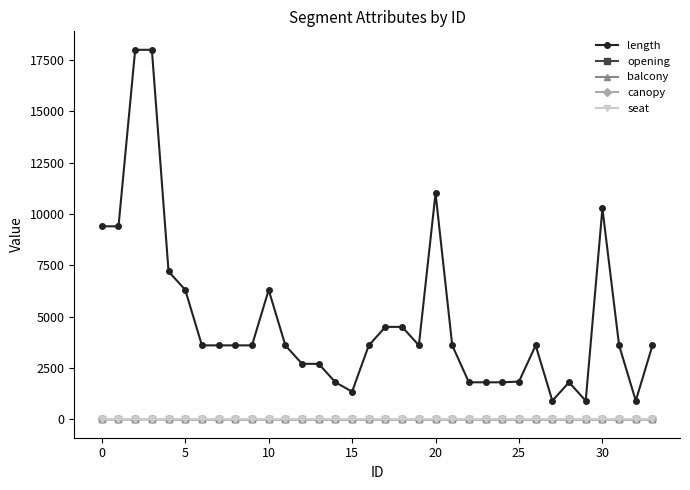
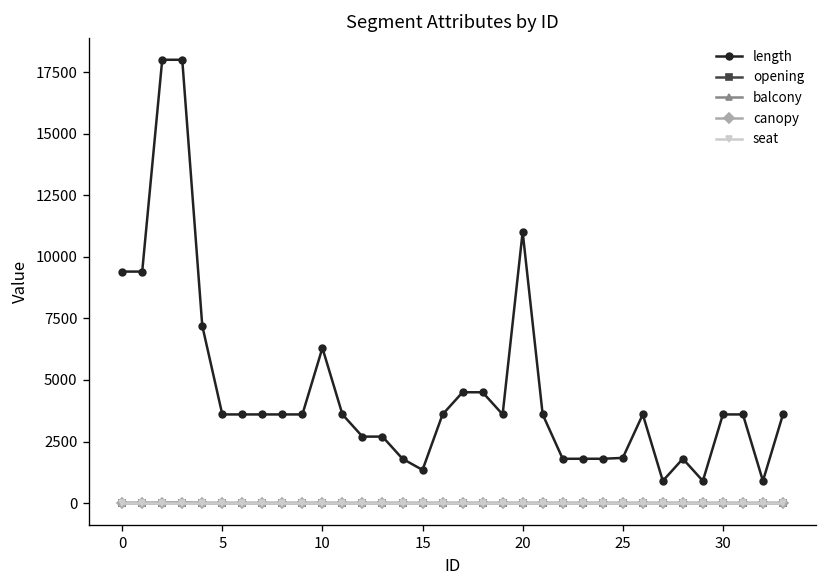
length, 5: 6300 -> 3600
length, 30: 10300 -> 3600
